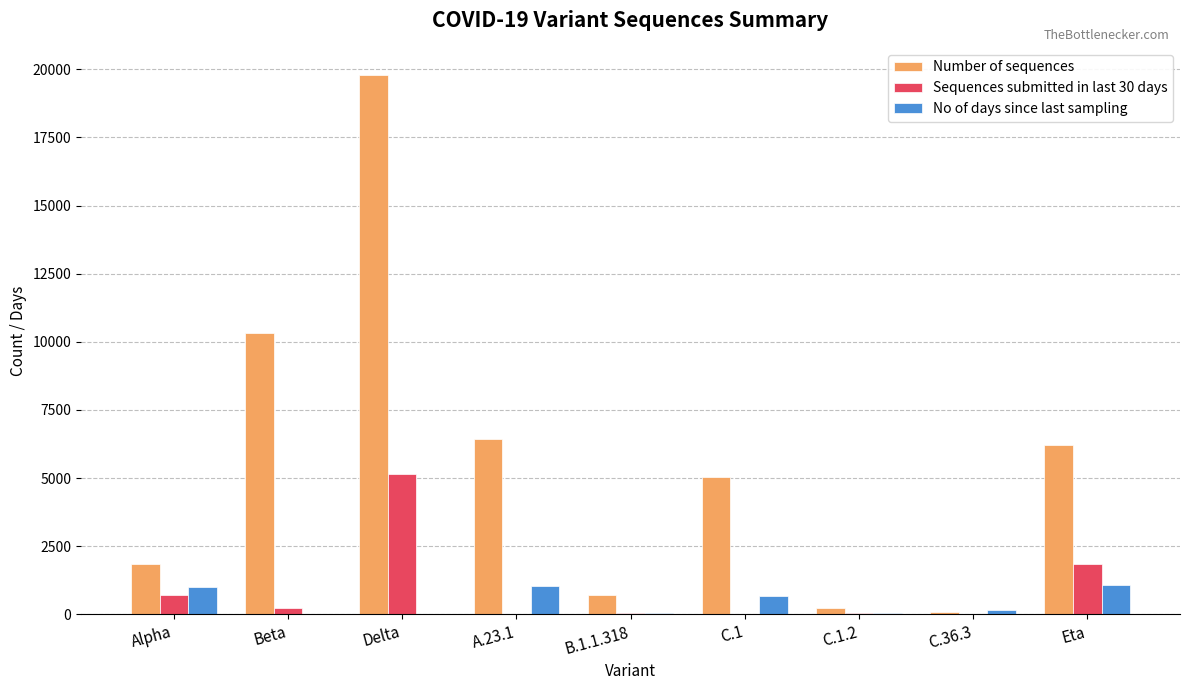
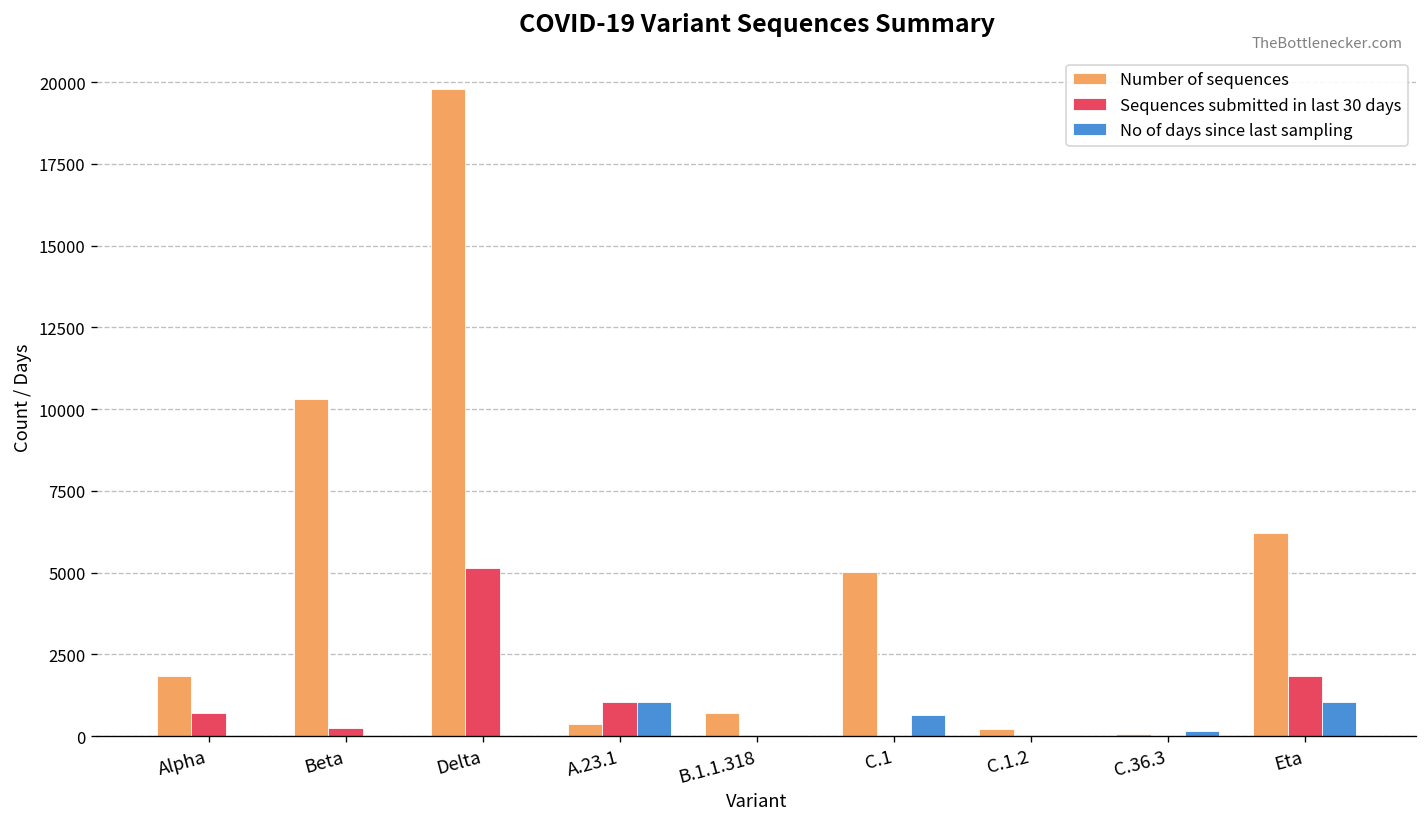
No of days since last sampling, Alpha: 1000 -> 100
Number of sequences, A.23.1: 6400 -> 400
Sequences submitted in last 30 days, A.23.1: 0 -> 1000
